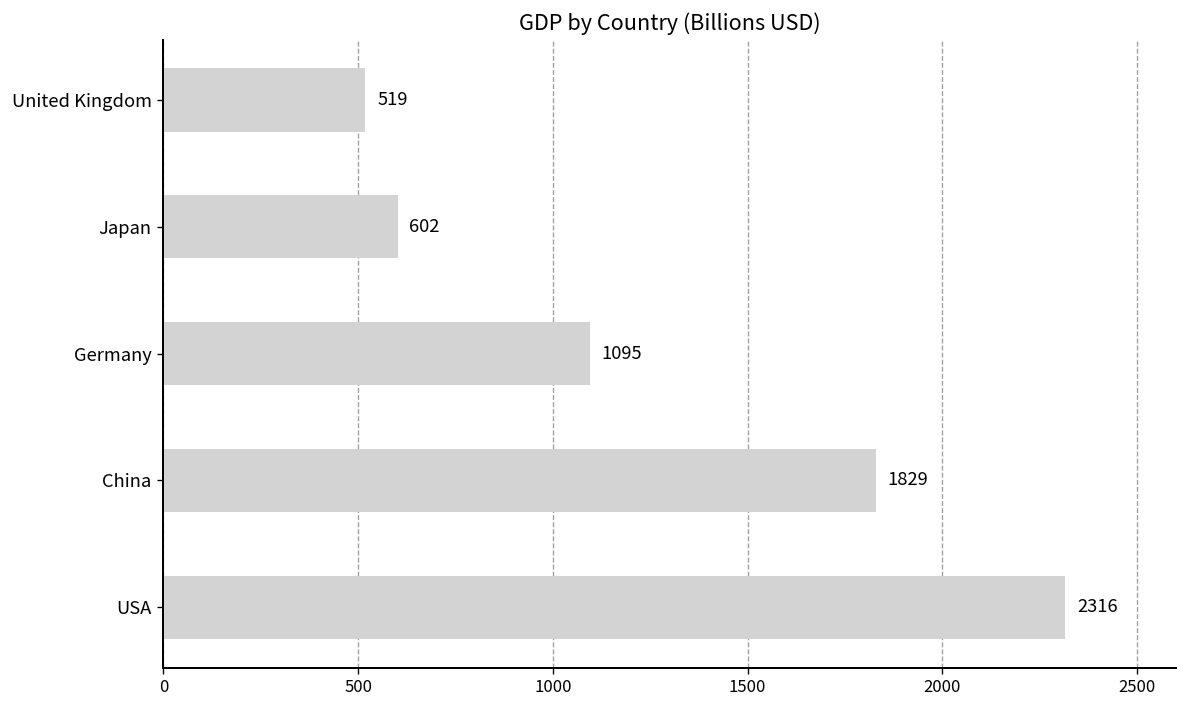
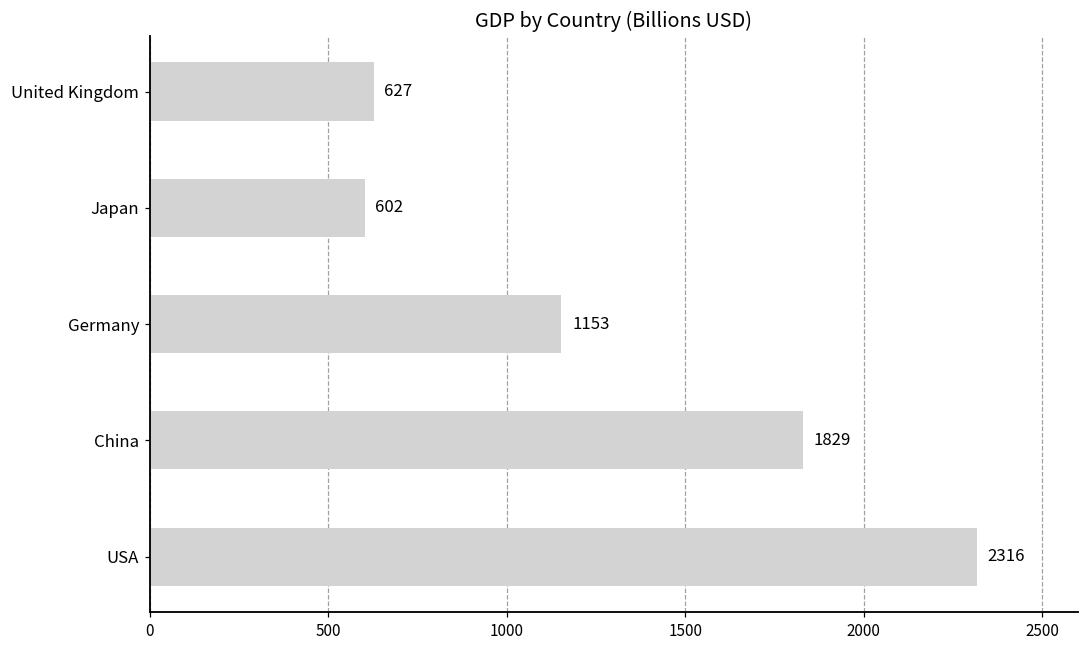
United Kingdom: 519 -> 627
Germany: 1095 -> 1153
